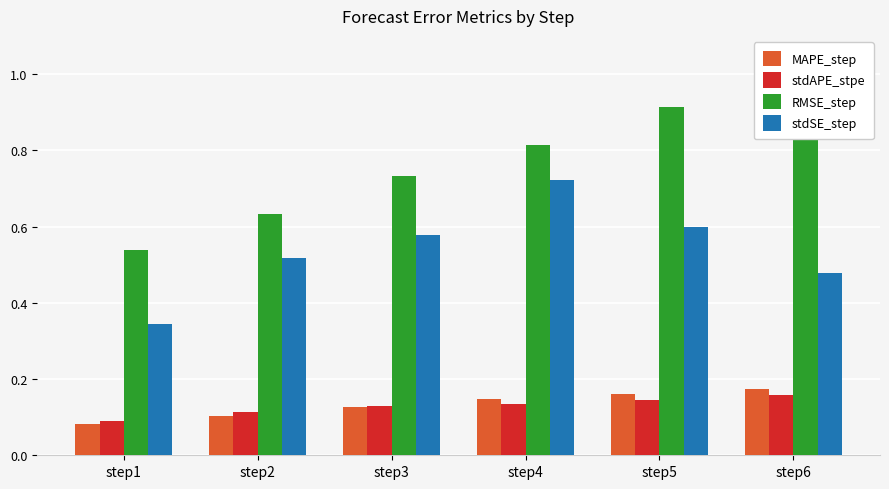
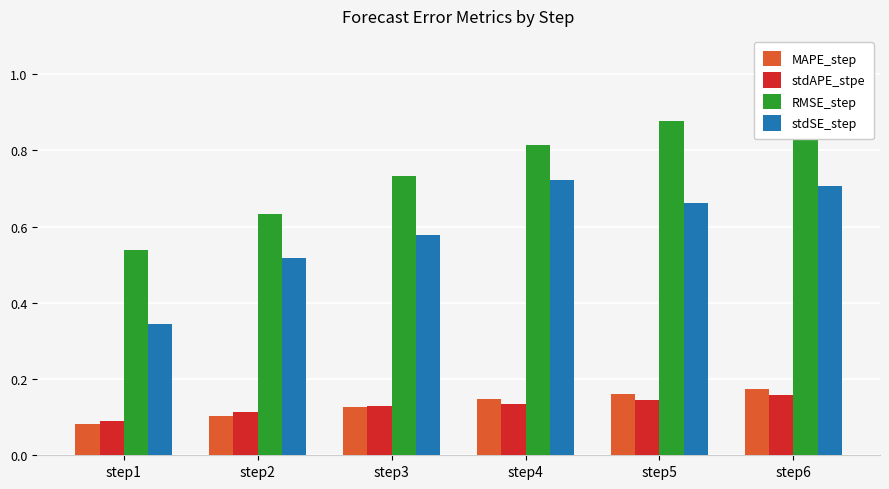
RMSE_step, step5: 0.91 -> 0.88
stdSE_step, step5: 0.60 -> 0.66
stdSE_step, step6: 0.48 -> 0.71
